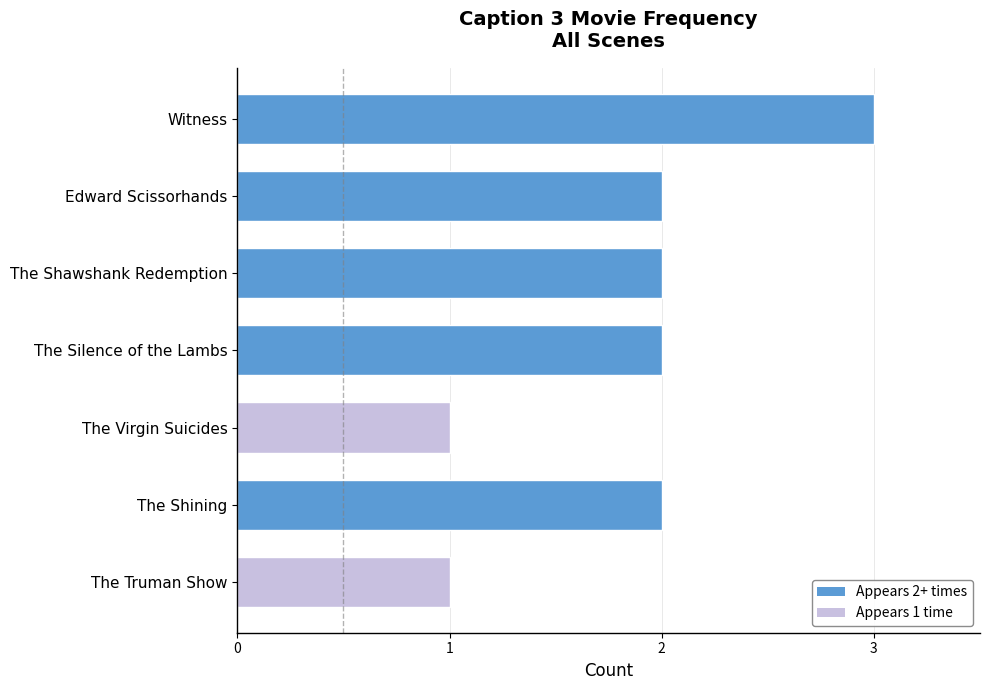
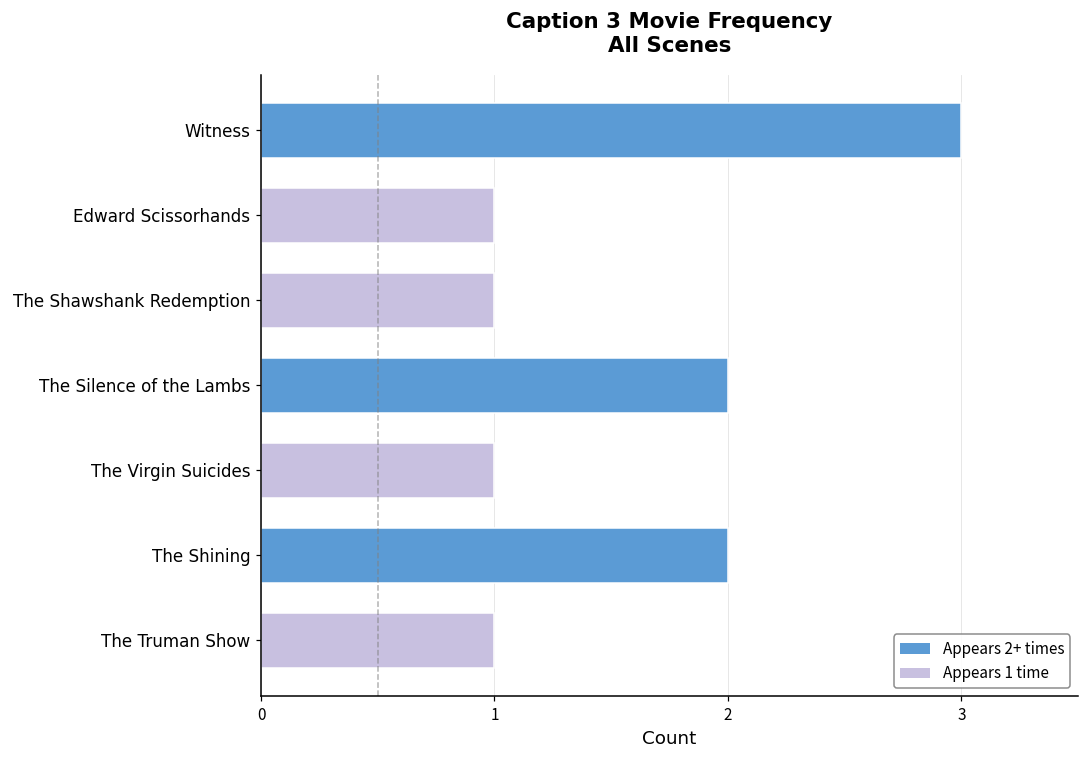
Edward Scissorhands: 2 -> 1
The Shawshank Redemption: 2 -> 1
